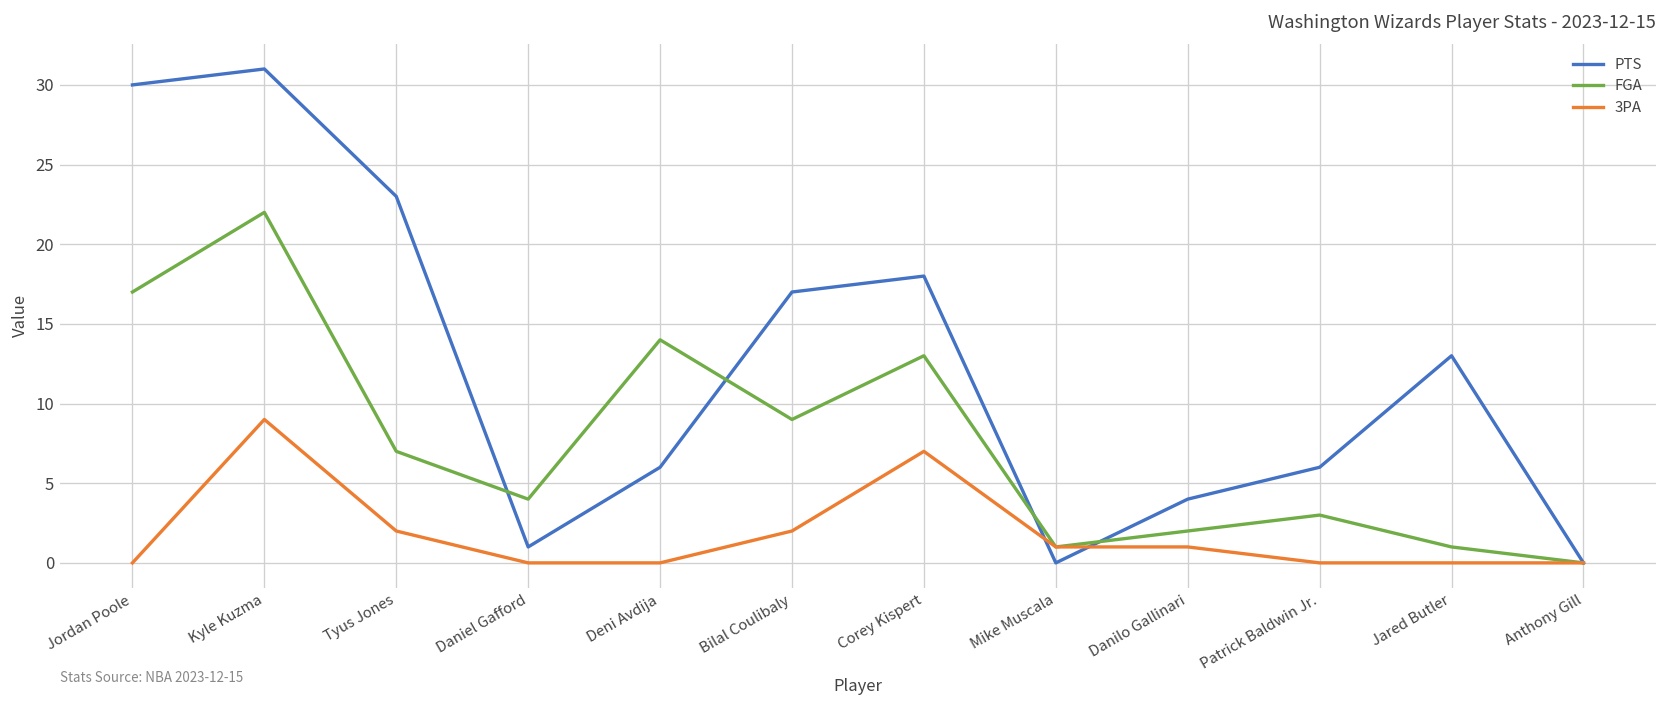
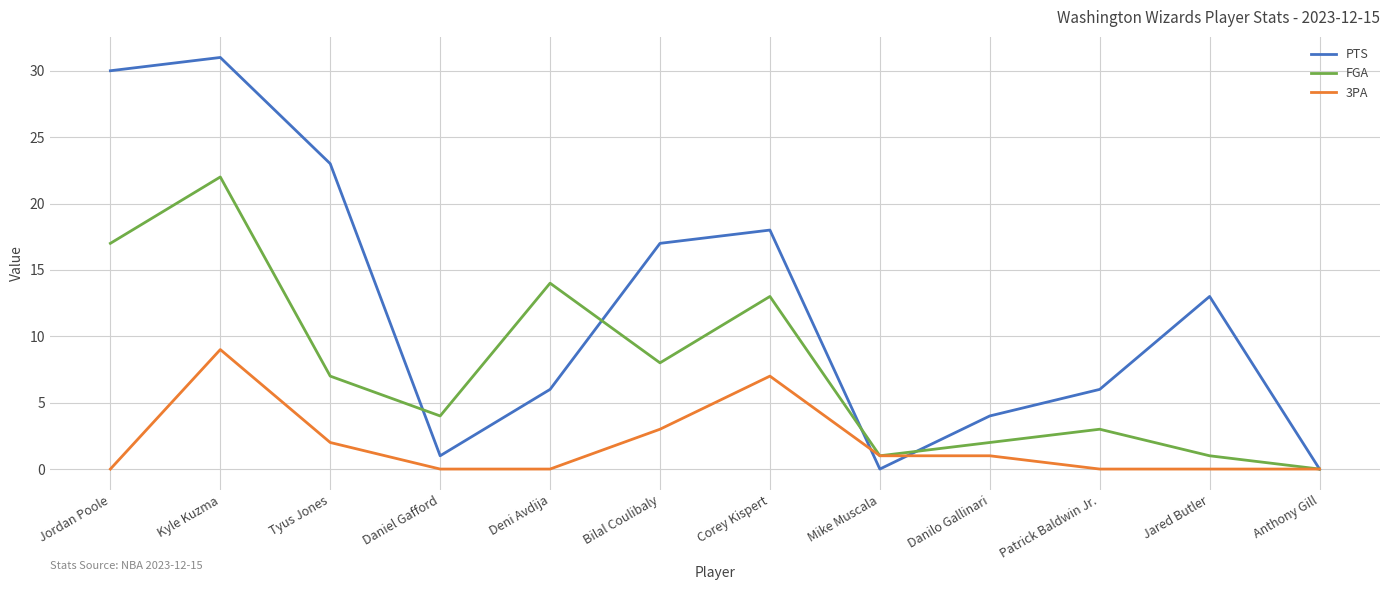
FGA, Bilal Coulibaly: 9 -> 8
3PA, Bilal Coulibaly: 2 -> 3
